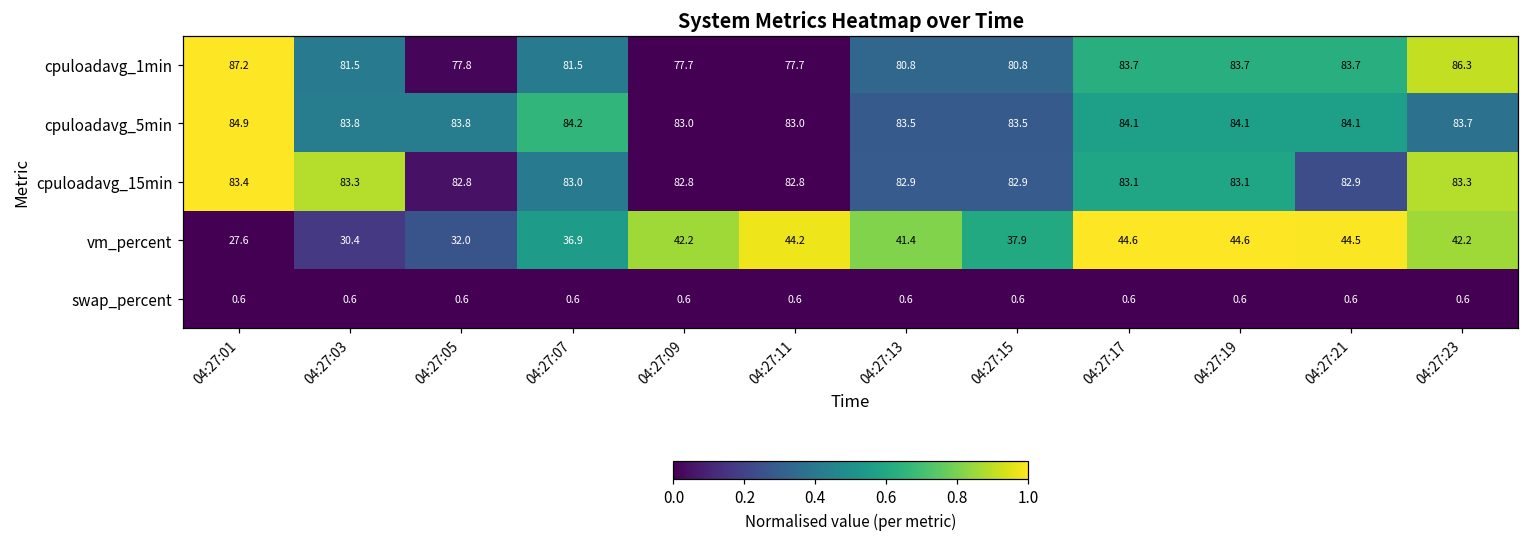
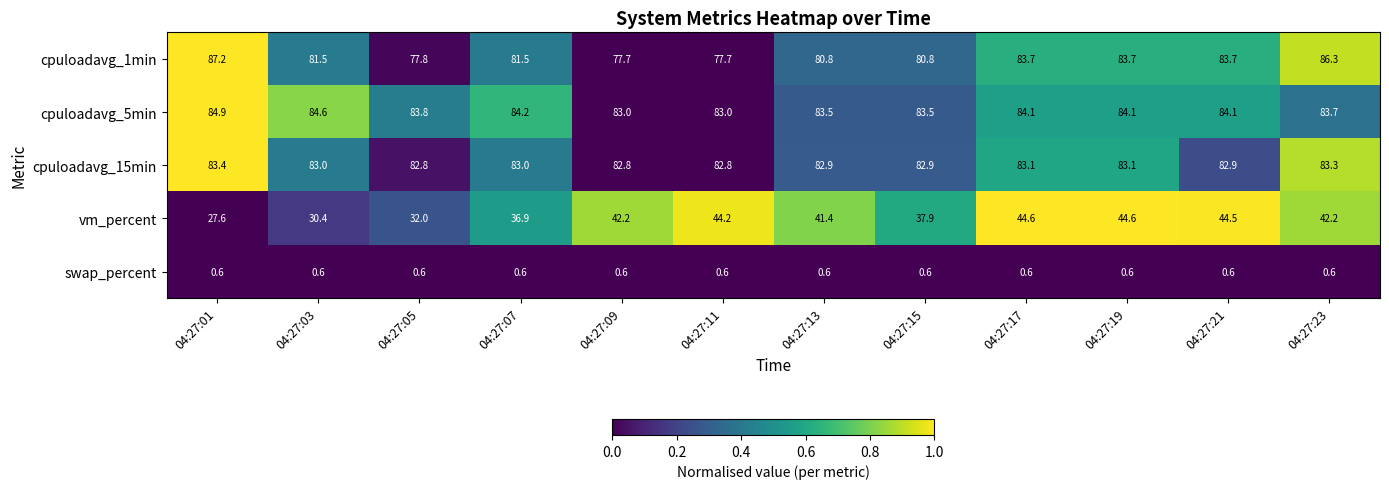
cpuloadavg_5min, 04:27:03: 83.8 -> 84.6
cpuloadavg_15min, 04:27:03: 83.3 -> 83.0
